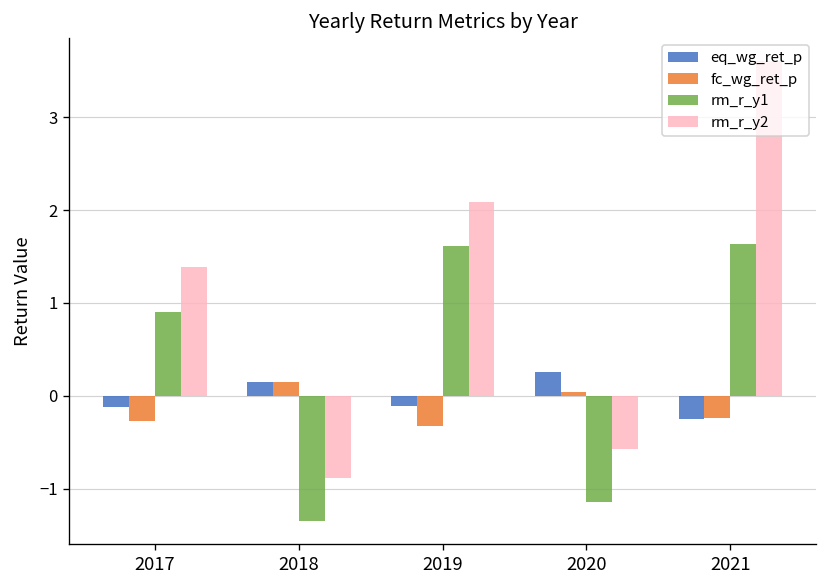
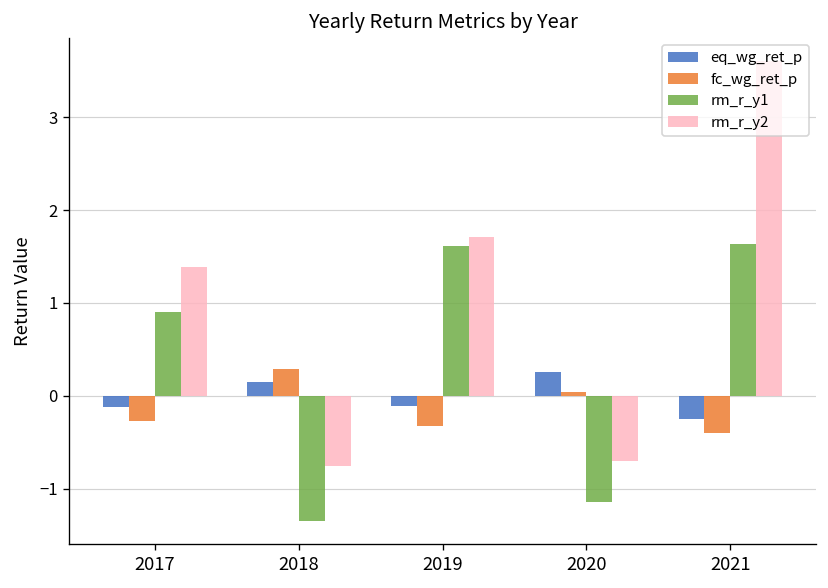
fc_wg_ret_p, 2018: 0.1 -> 0.3
rm_r_y2, 2018: -0.9 -> -0.8
rm_r_y2, 2019: 2.1 -> 1.7
rm_r_y2, 2020: -0.6 -> -0.7
fc_wg_ret_p, 2021: -0.2 -> -0.4
